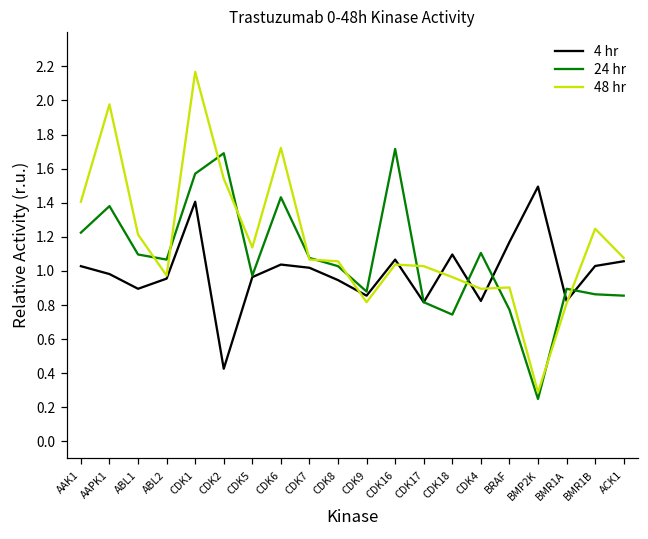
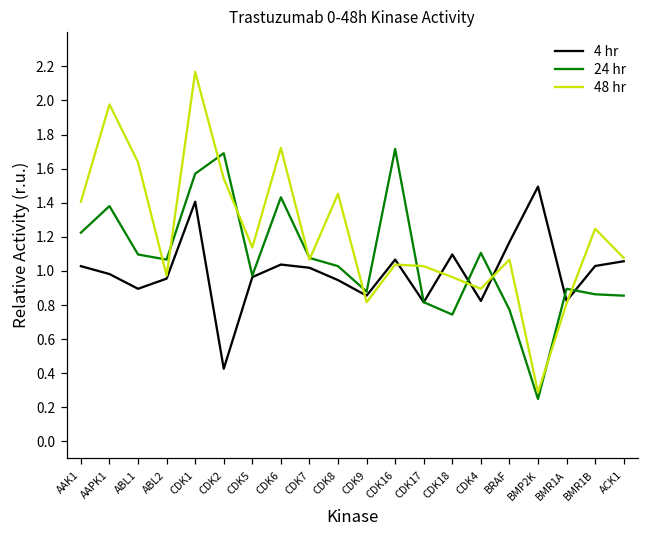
48 hr, ABL1: 1.21 -> 1.64
48 hr, CDK8: 1.06 -> 1.45
48 hr, BRAF: 0.90 -> 1.07
